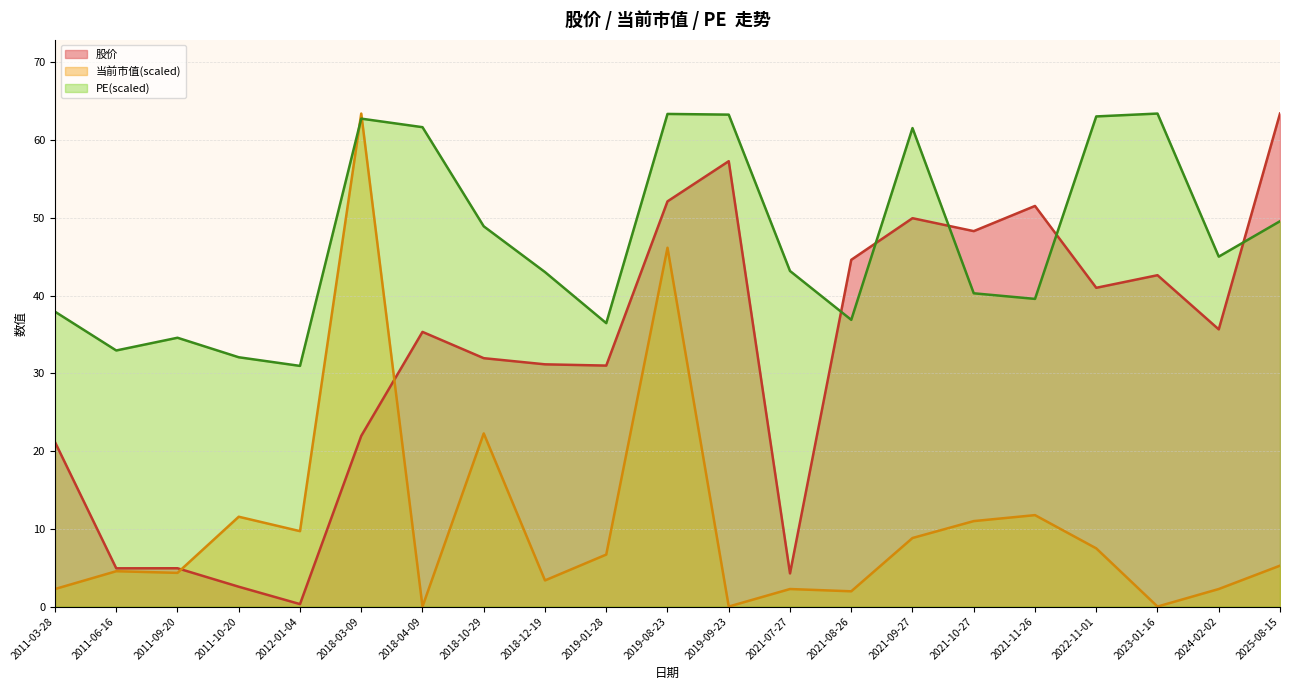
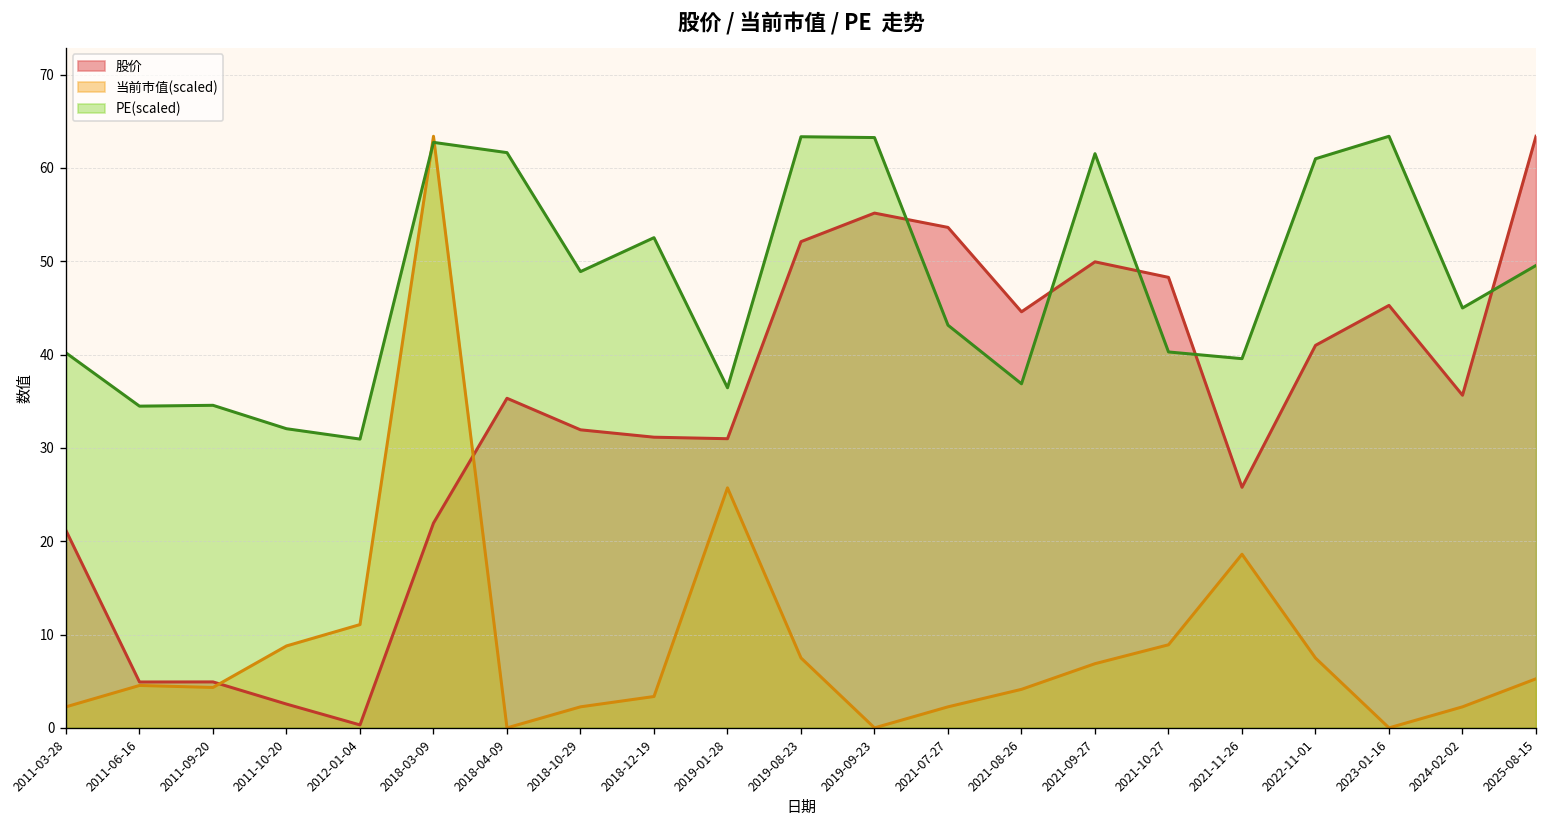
PE(scaled), 2011-03-28: 38 -> 40
PE(scaled), 2011-06-16: 33 -> 34
当前市值(scaled), 2011-10-20: 12 -> 9
当前市值(scaled), 2012-01-04: 10 -> 11
当前市值(scaled), 2018-10-29: 22 -> 2
PE(scaled), 2018-12-19: 43 -> 53
当前市值(scaled), 2019-01-28: 7 -> 26
当前市值(scaled), 2019-08-23: 46 -> 7
股价, 2019-09-23: 57 -> 55
股价, 2021-07-27: 4 -> 54
当前市值(scaled), 2021-08-26: 2 -> 4
当前市值(scaled), 2021-09-27: 9 -> 7
当前市值(scaled), 2021-10-27: 11 -> 9
股价, 2021-11-26: 52 -> 26
当前市值(scaled), 2021-11-26: 12 -> 19
PE(scaled), 2022-11-01: 63 -> 61
股价, 2023-01-16: 43 -> 45
